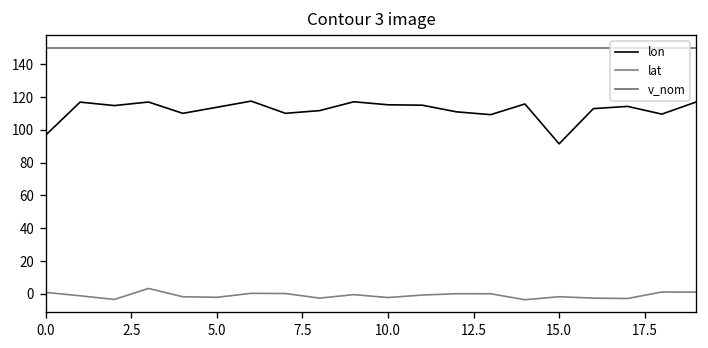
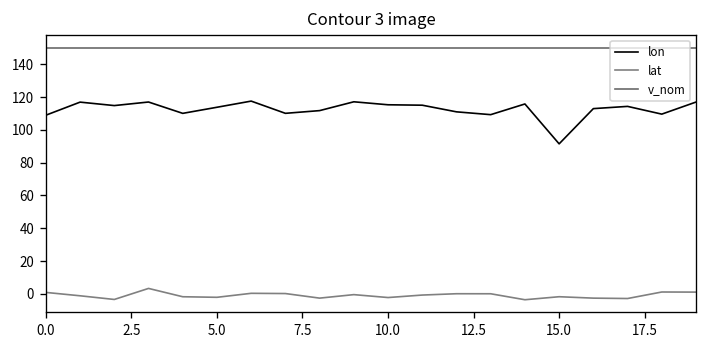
lon, 0.0: 97 -> 109
